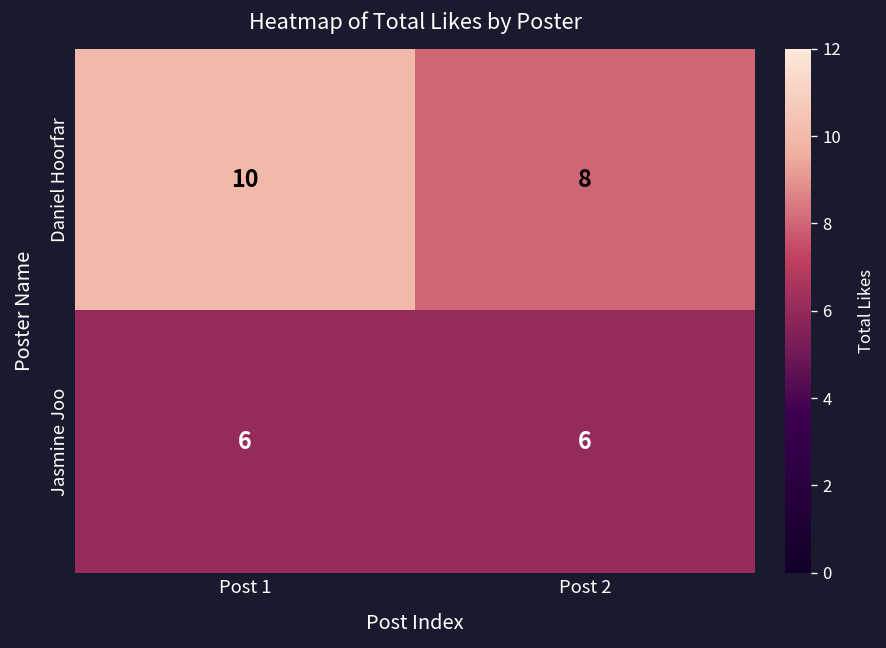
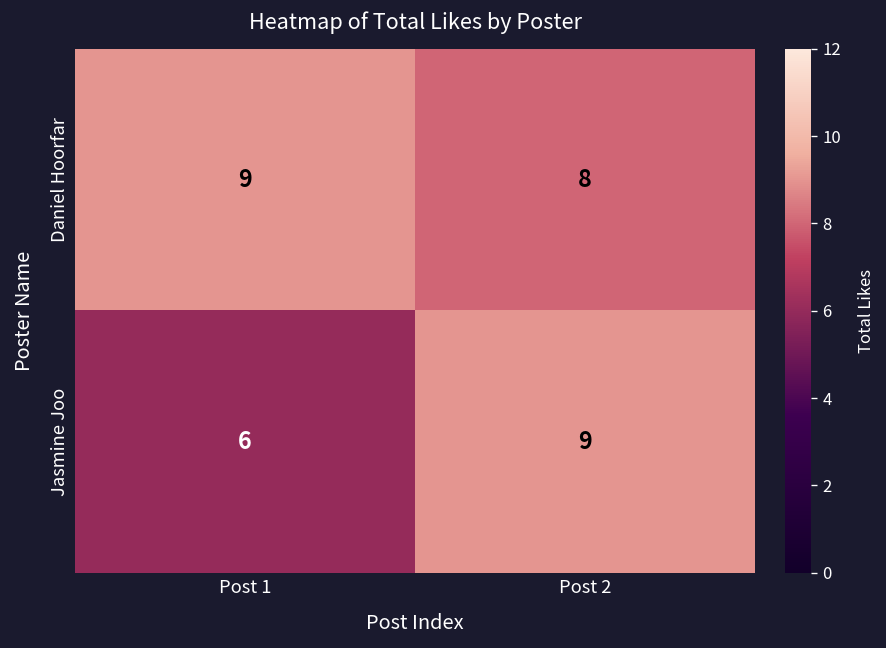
Daniel Hoorfar, Post 1: 10 -> 9
Jasmine Joo, Post 2: 6 -> 9
